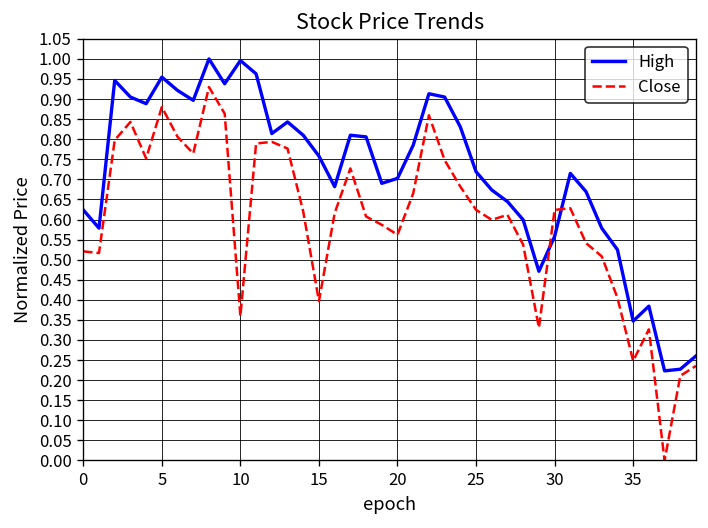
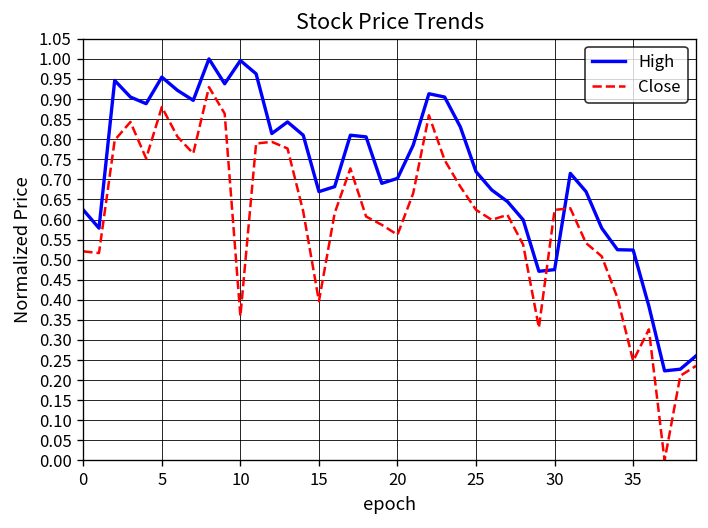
High, 15: 0.76 -> 0.67
High, 30: 0.56 -> 0.48
High, 35: 0.35 -> 0.52
